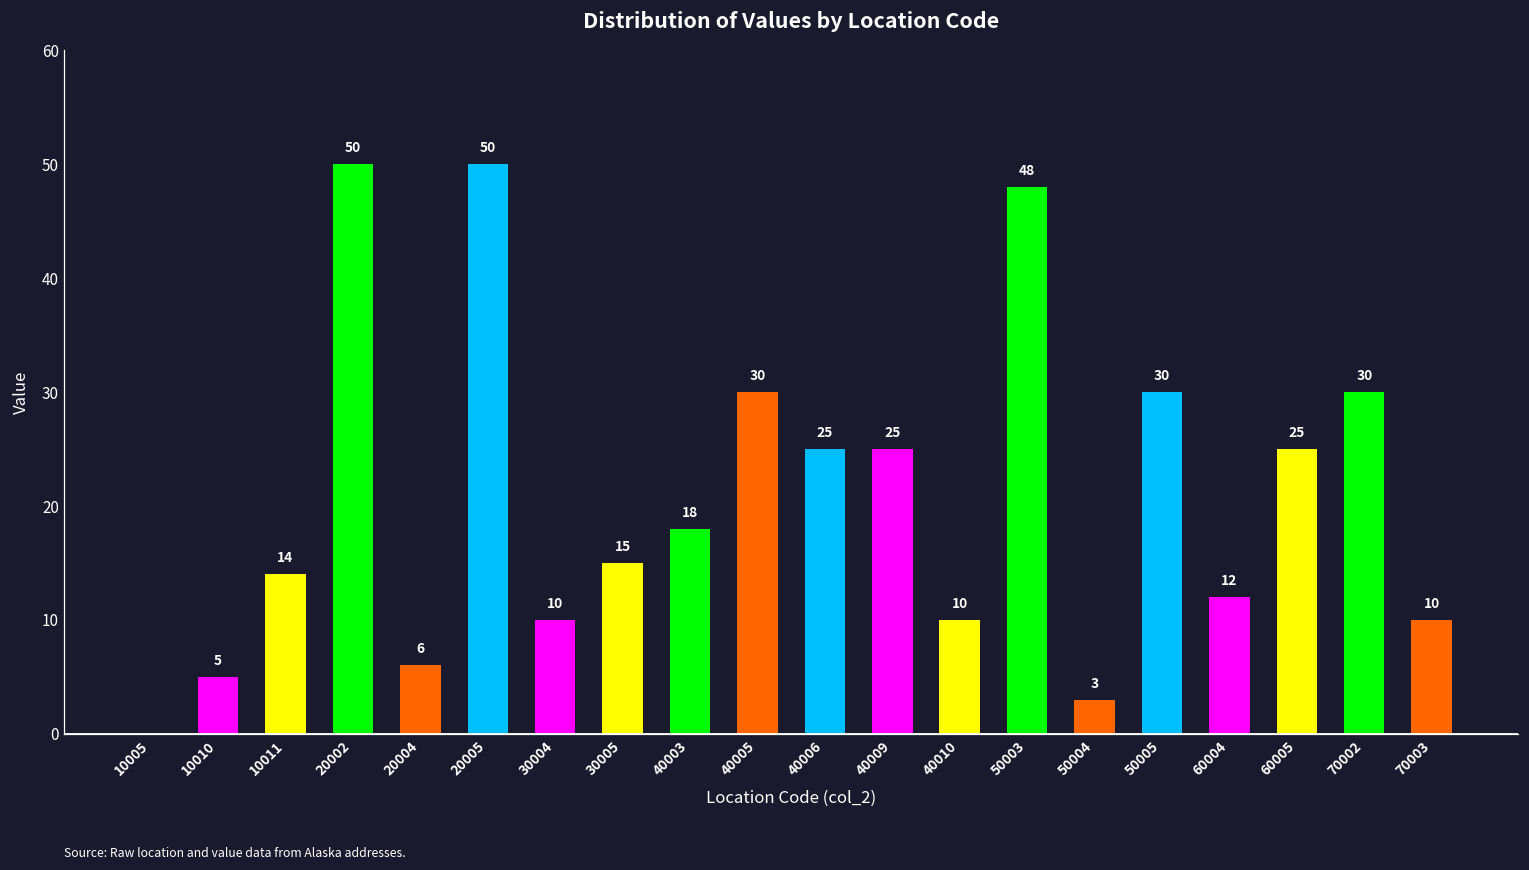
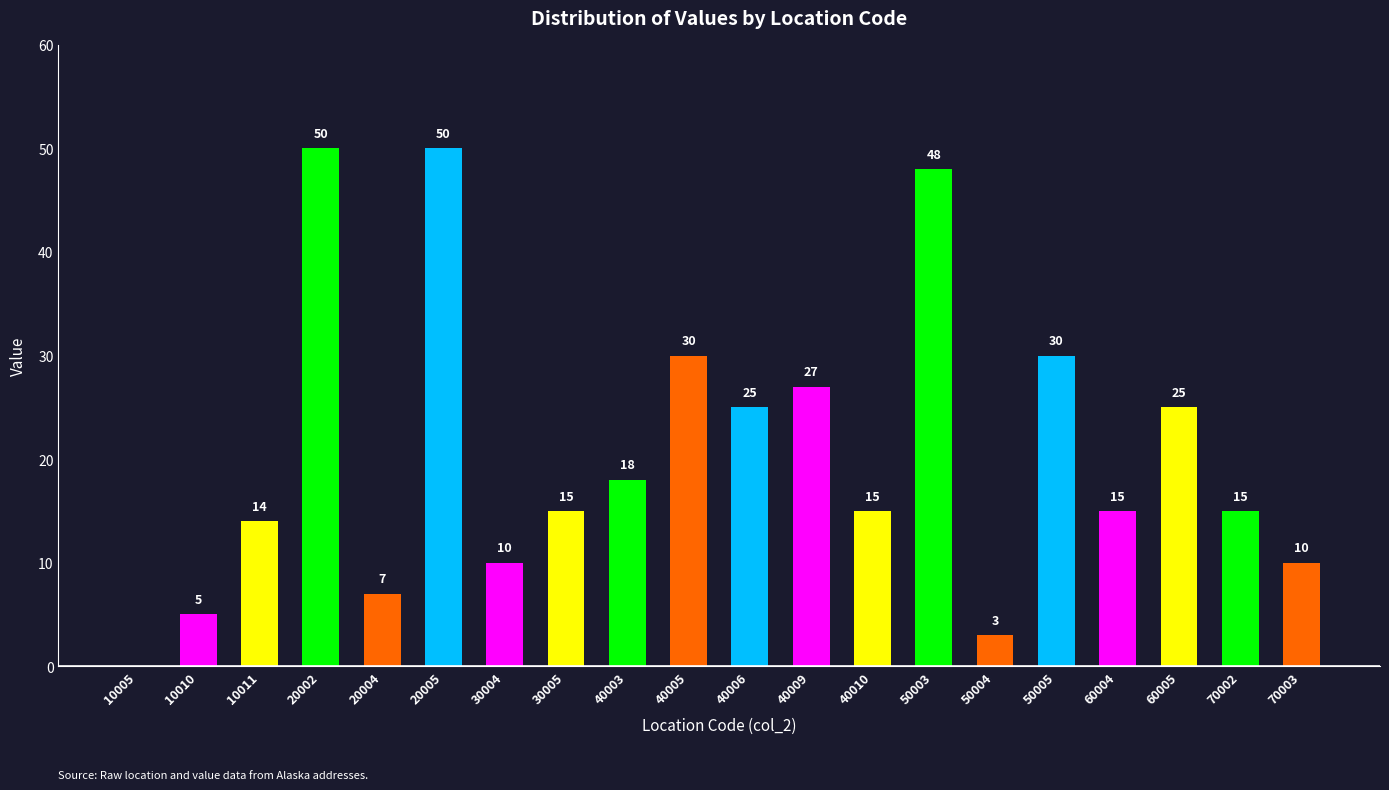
20004: 6 -> 7
40009: 25 -> 27
40010: 10 -> 15
60004: 12 -> 15
70002: 30 -> 15
